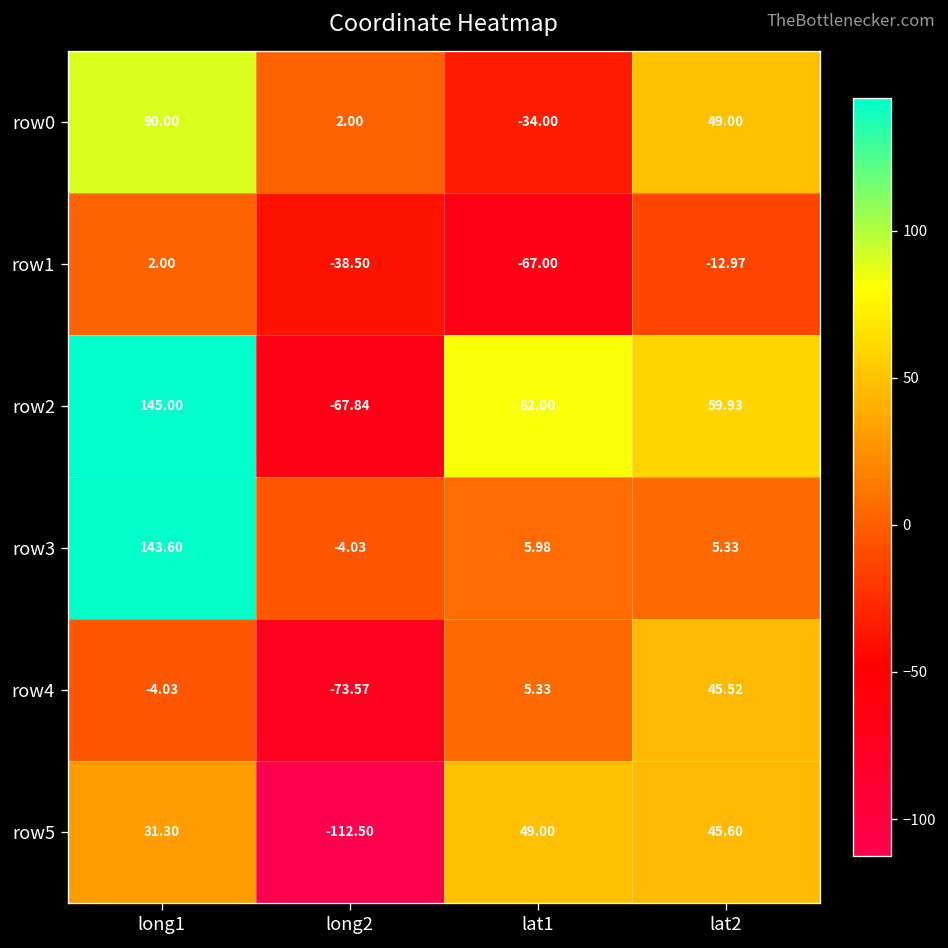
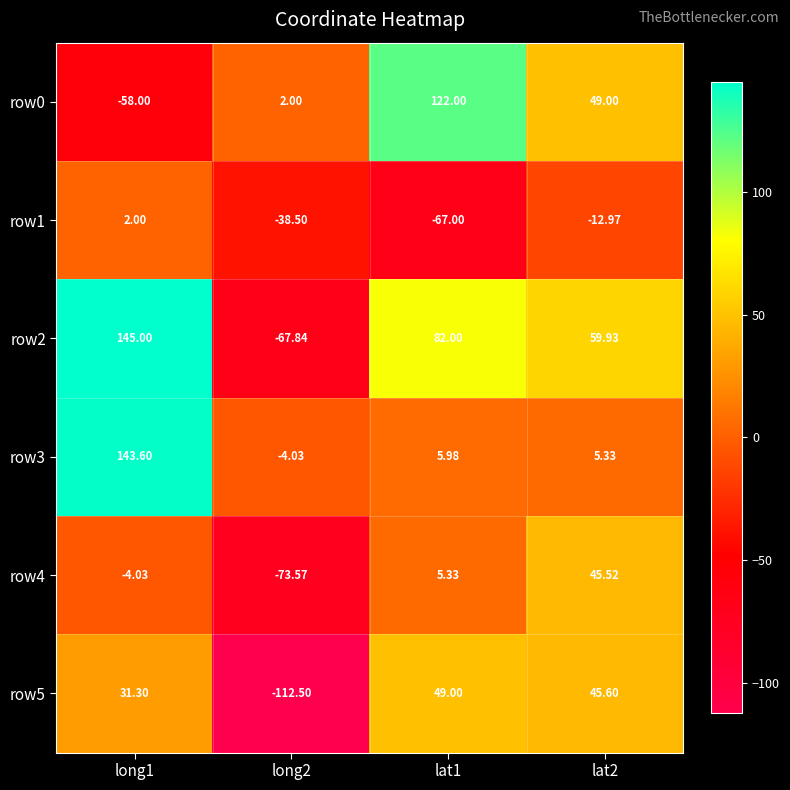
row0, long1: 90.00 -> -58.00
row0, lat1: -34.00 -> 122.00
